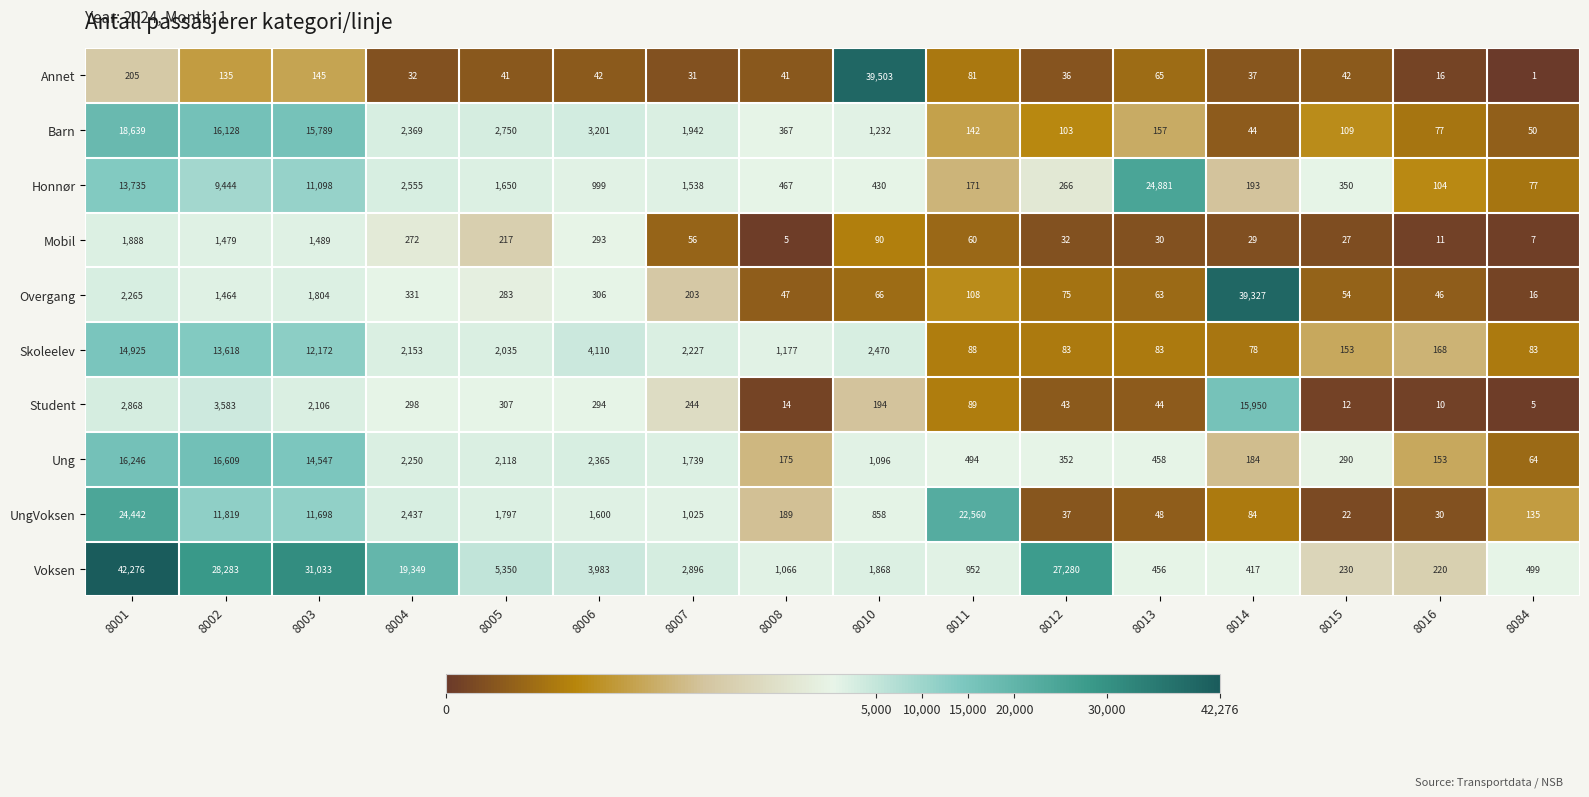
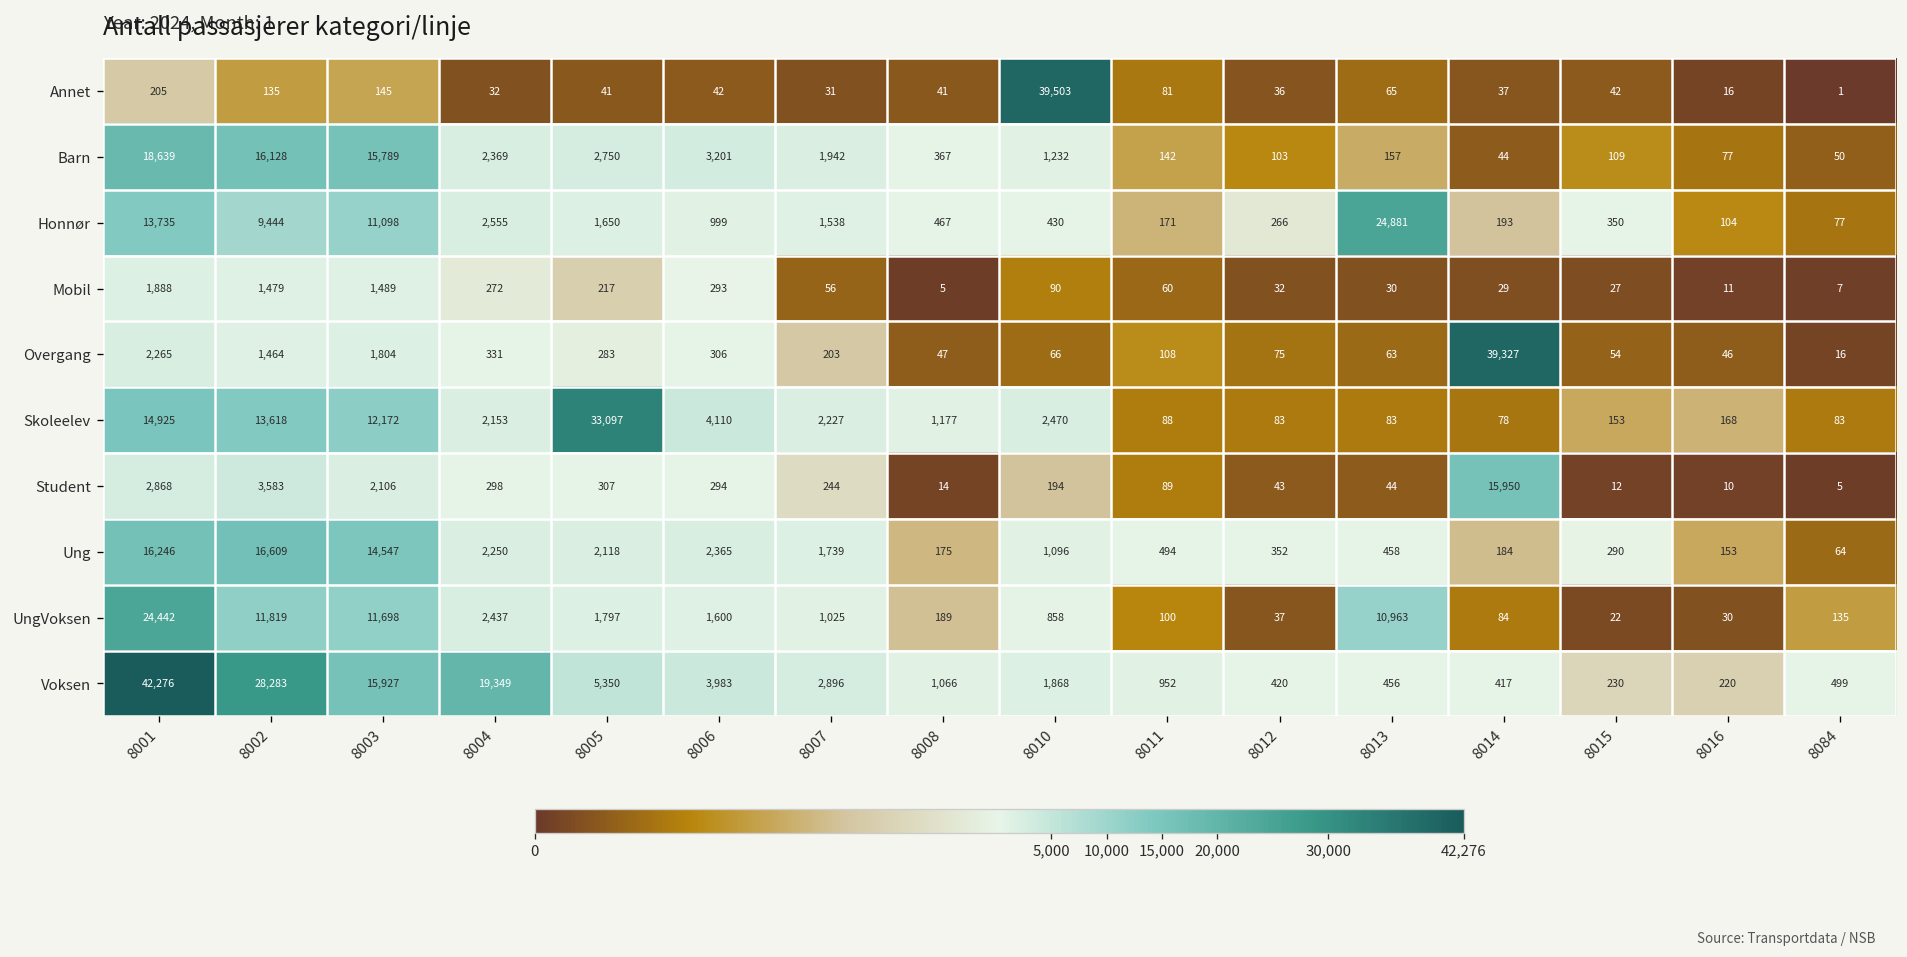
Skoleelev, 8005: 2,035 -> 33,097
UngVoksen, 8011: 22,560 -> 100
UngVoksen, 8013: 48 -> 10,963
Voksen, 8003: 31,033 -> 15,927
Voksen, 8012: 27,280 -> 420
